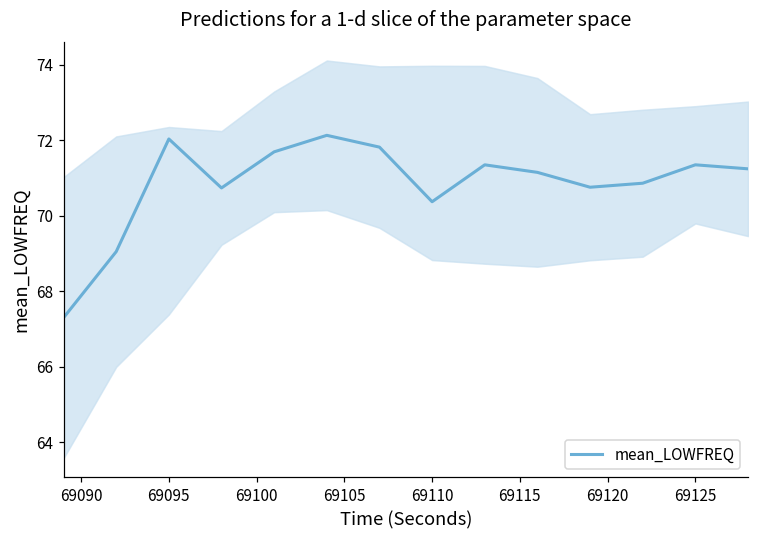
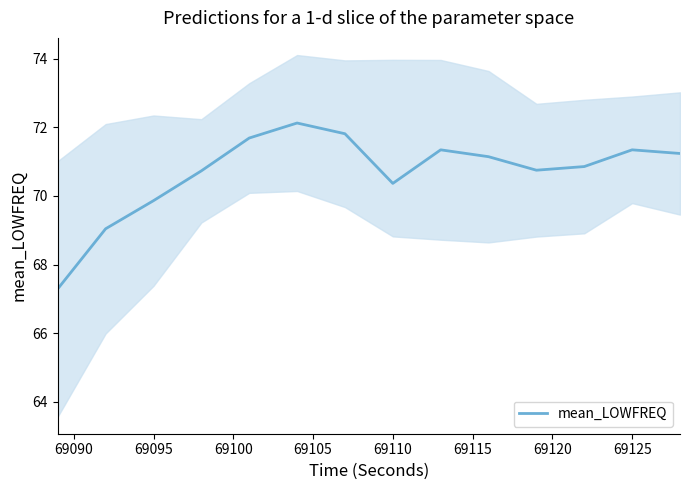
mean_LOWFREQ, 69095: 72.0 -> 69.9
